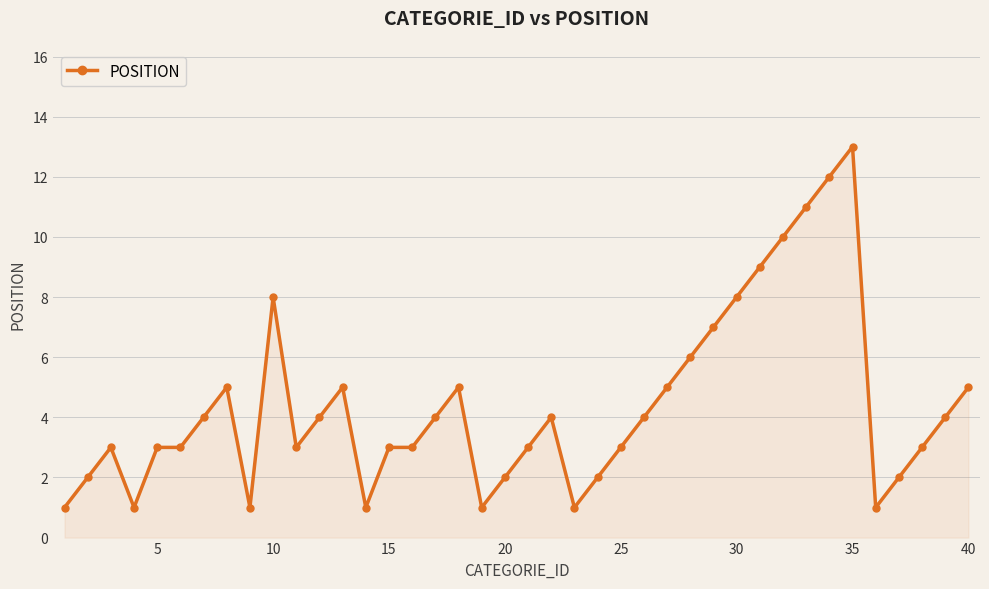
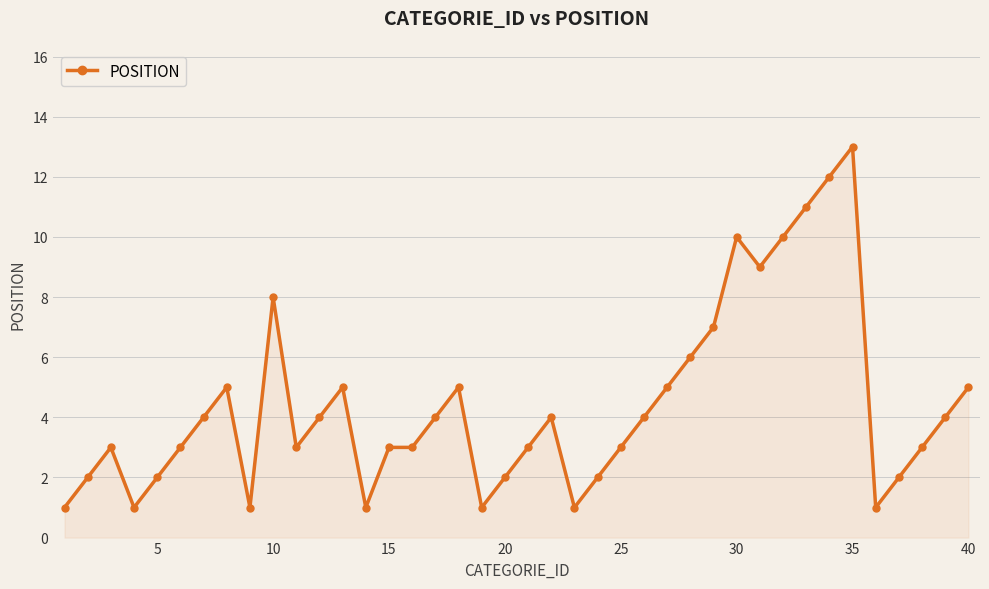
5: 3 -> 2
30: 8 -> 10
